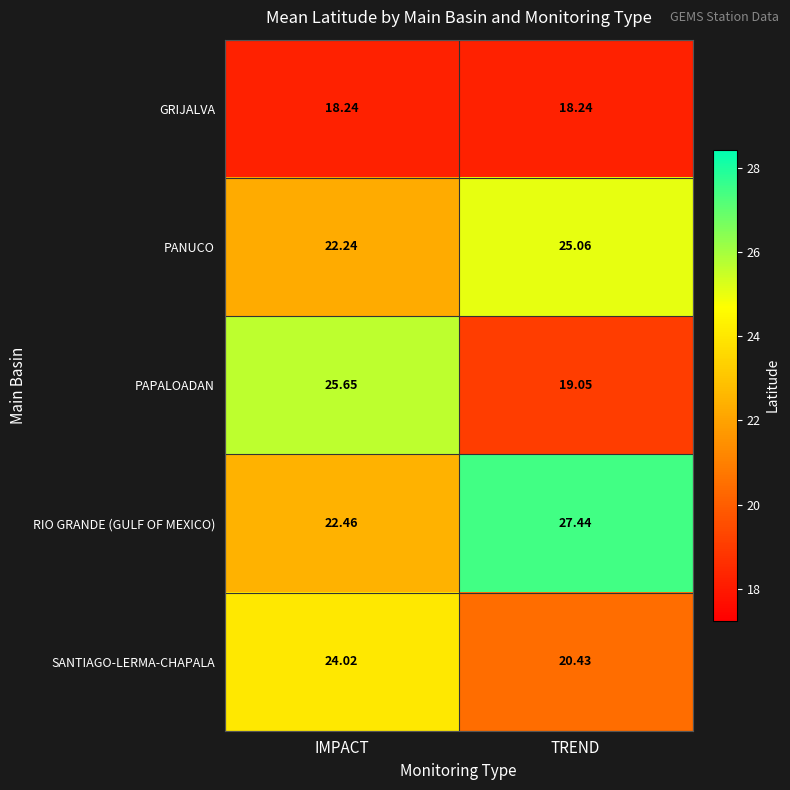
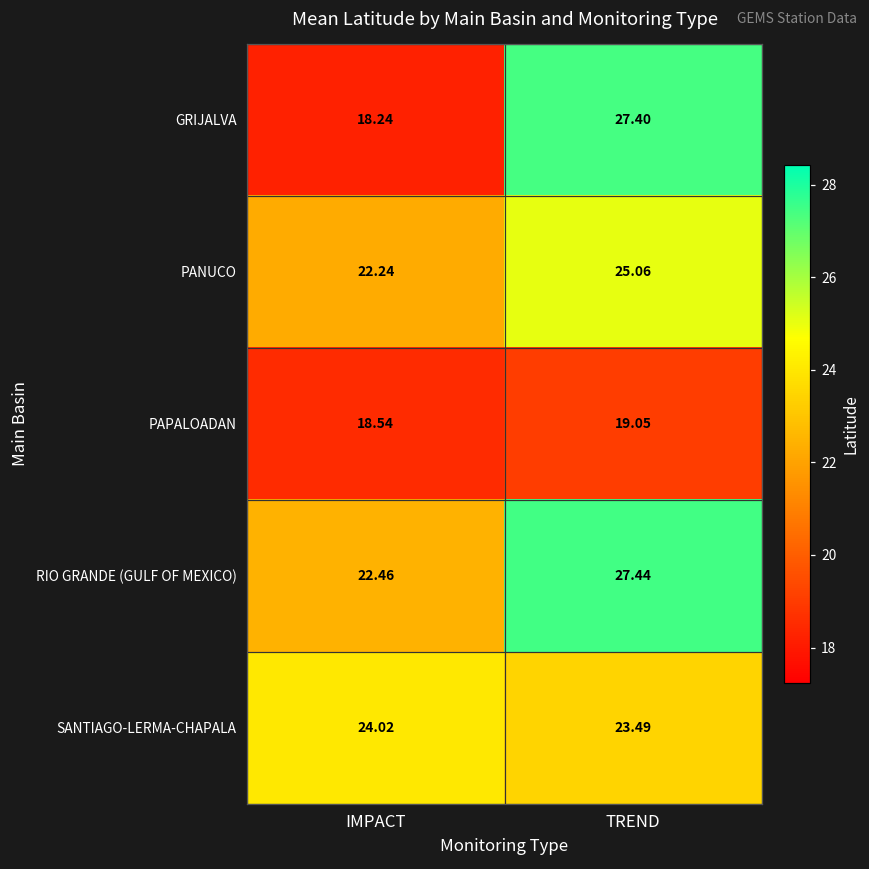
GRIJALVA, TREND: 18.24 -> 27.40
PAPALOADAN, IMPACT: 25.65 -> 18.54
SANTIAGO-LERMA-CHAPALA, TREND: 20.43 -> 23.49
